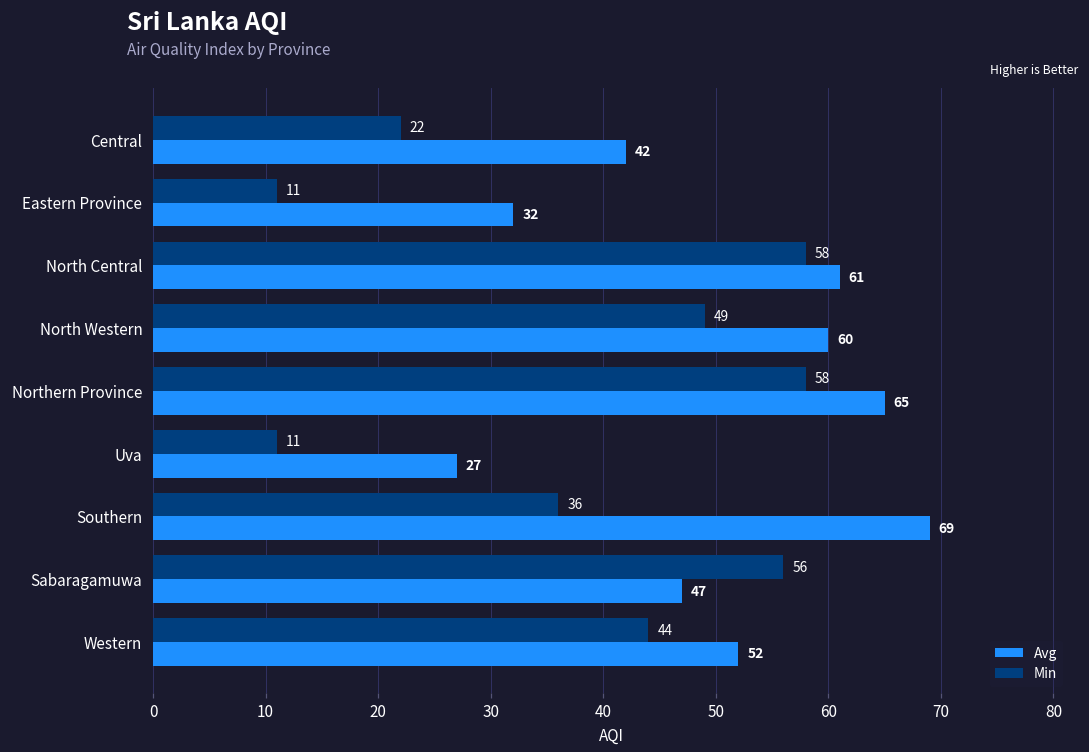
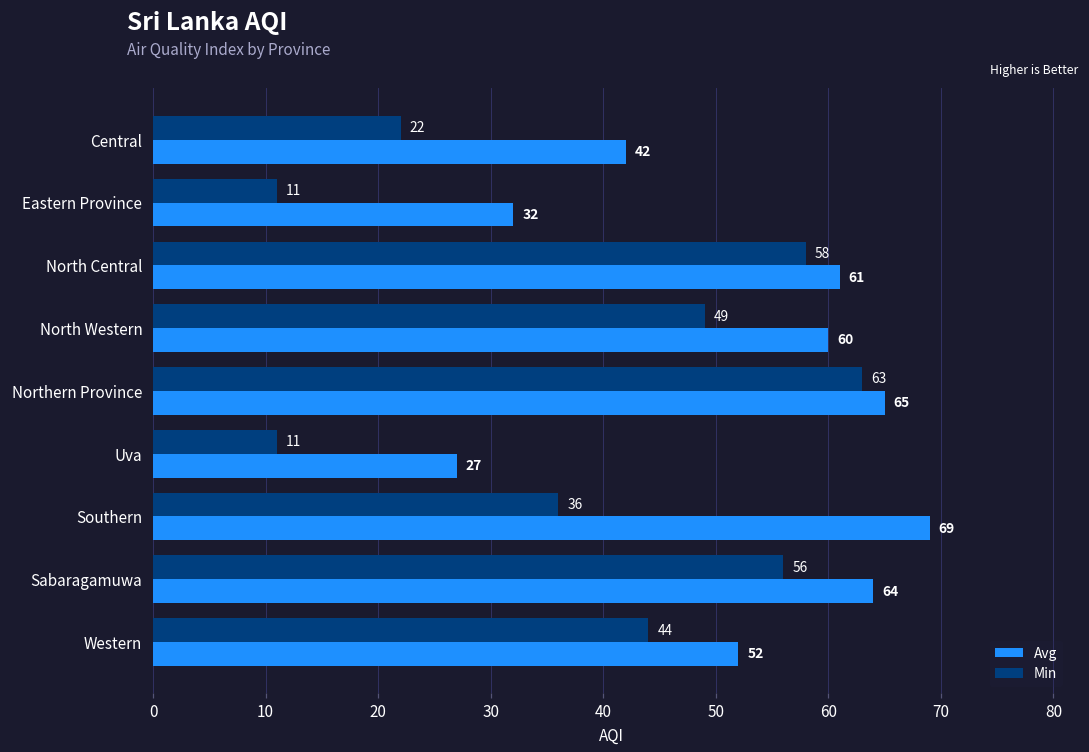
Min, Northern Province: 58 -> 63
Avg, Sabaragamuwa: 47 -> 64
